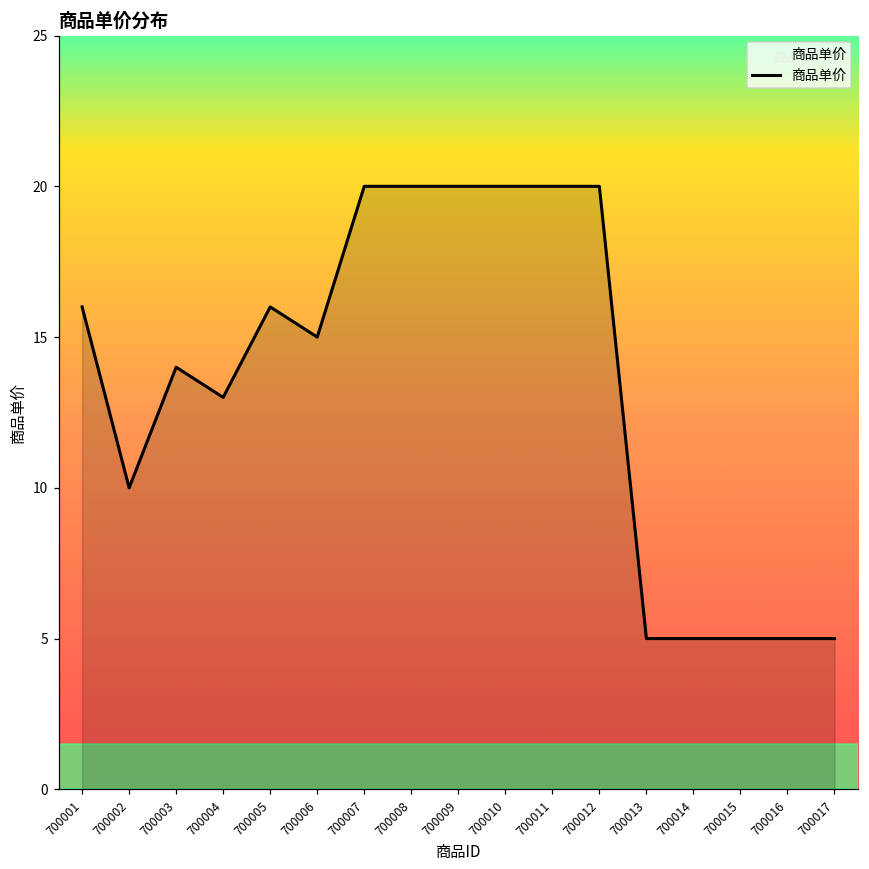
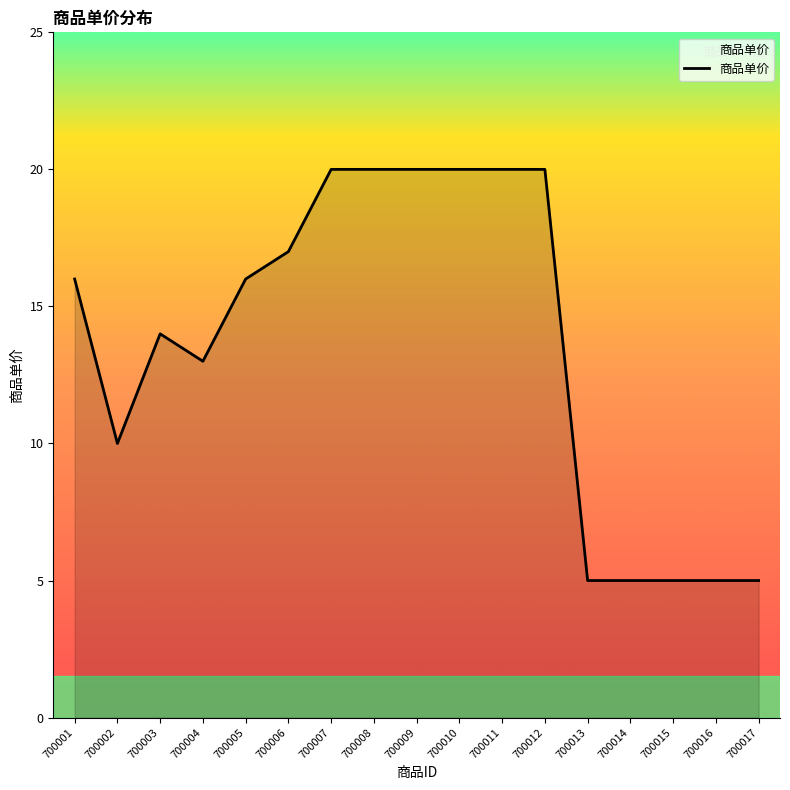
700006: 15 -> 17
